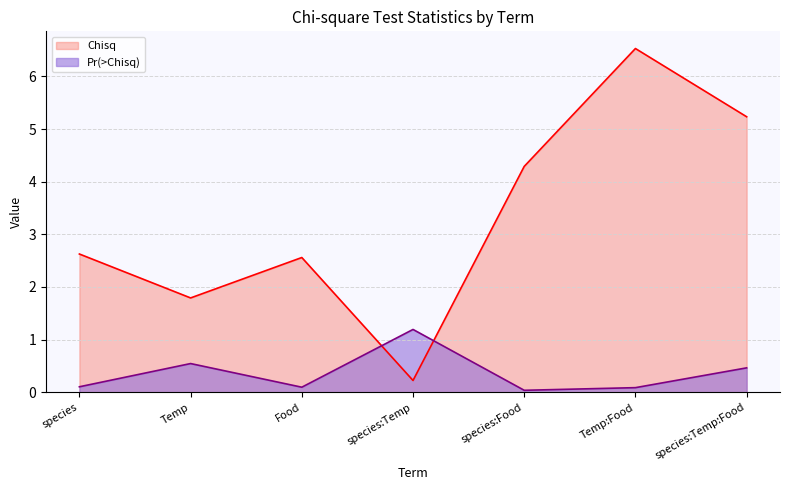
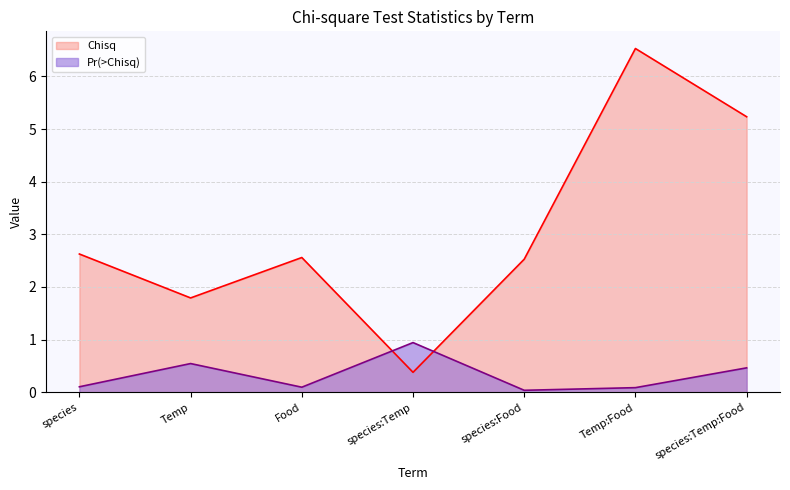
Chisq, species:Temp: 0.2 -> 0.4
Pr(>Chisq), species:Temp: 1.2 -> 0.9
Chisq, species:Food: 4.3 -> 2.5
